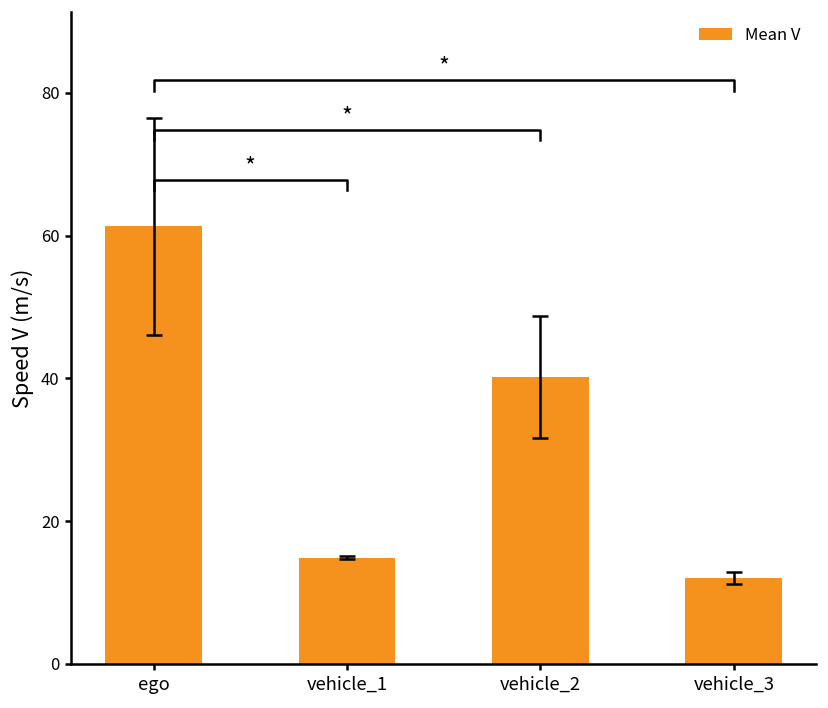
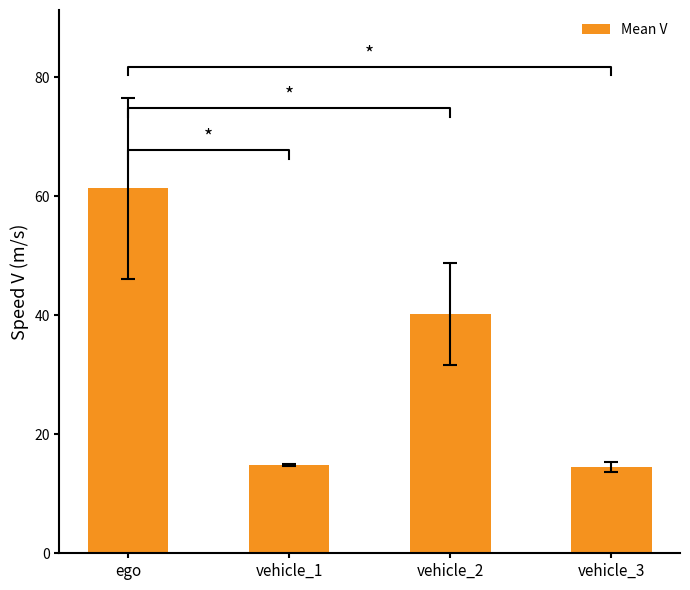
Mean V, vehicle_3: 12 -> 14
